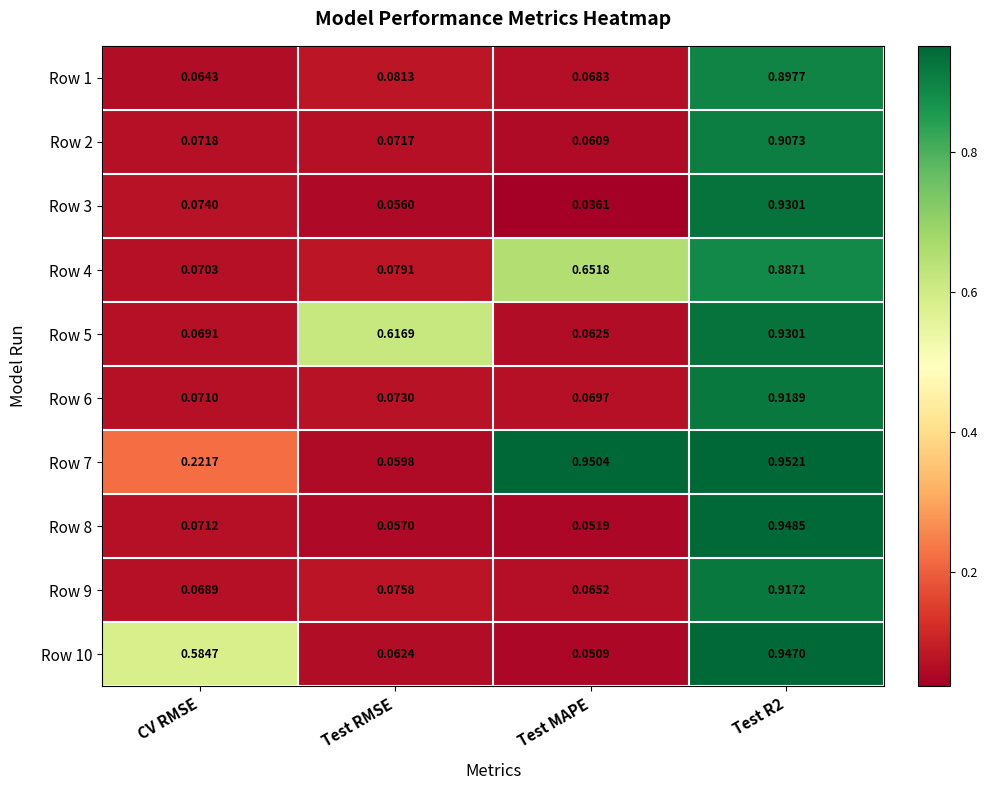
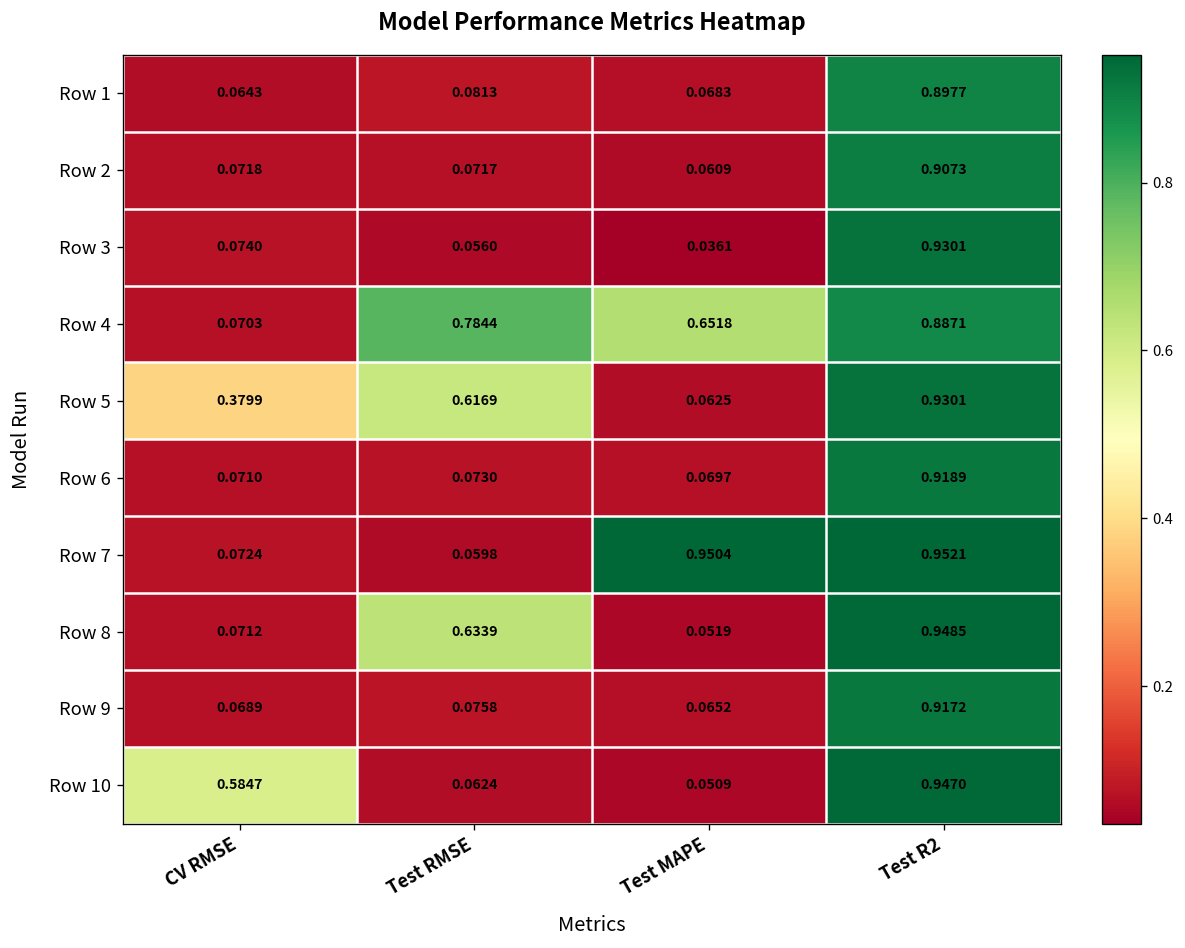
Row 4, Test RMSE: 0.0791 -> 0.7844
Row 5, CV RMSE: 0.0691 -> 0.3799
Row 7, CV RMSE: 0.2217 -> 0.0724
Row 8, Test RMSE: 0.0570 -> 0.6339
